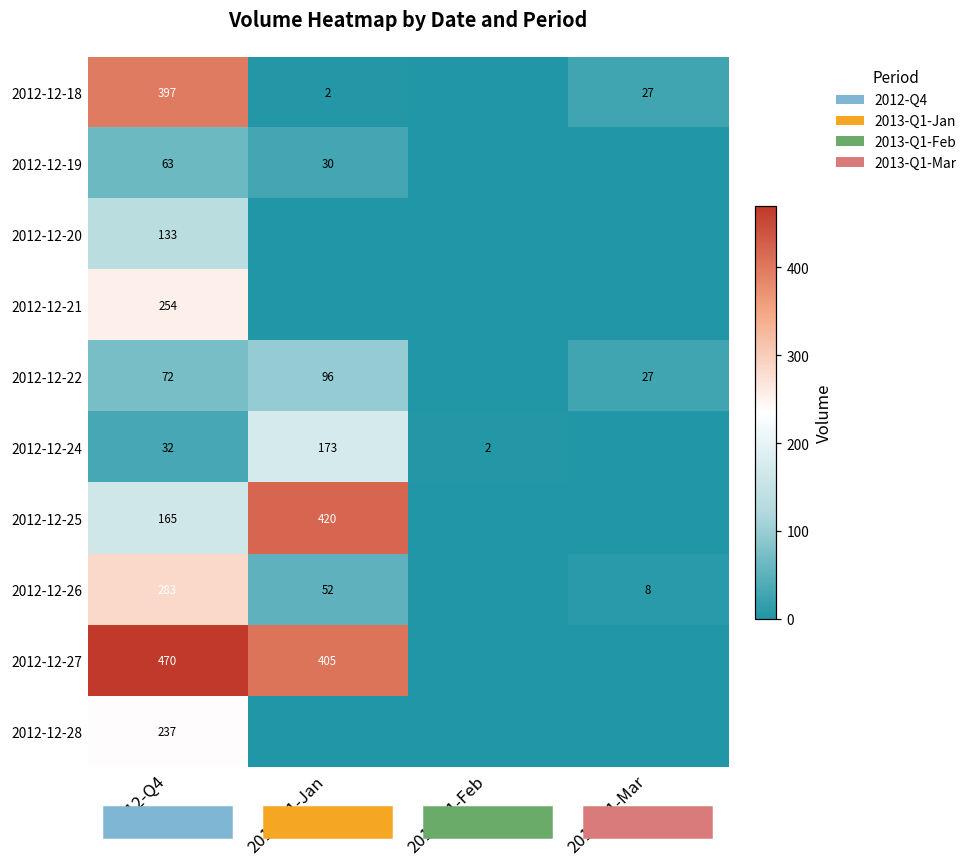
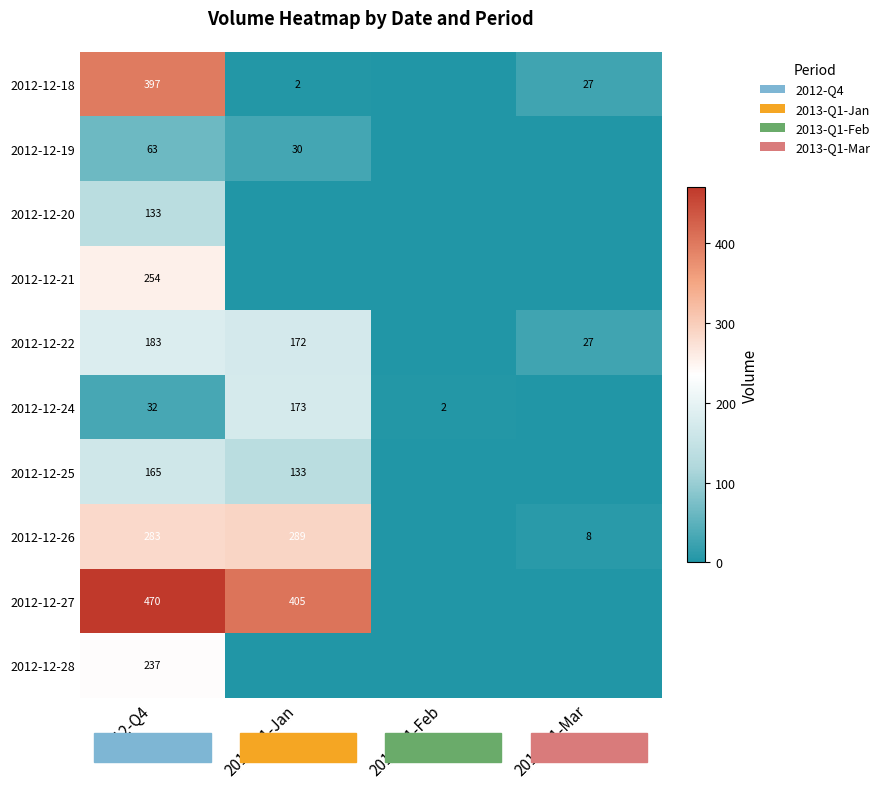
2012-12-22, 2012-Q4: 72 -> 183
2012-12-22, 2013-Q1-Jan: 96 -> 172
2012-12-25, 2013-Q1-Jan: 420 -> 133
2012-12-26, 2013-Q1-Jan: 52 -> 289
